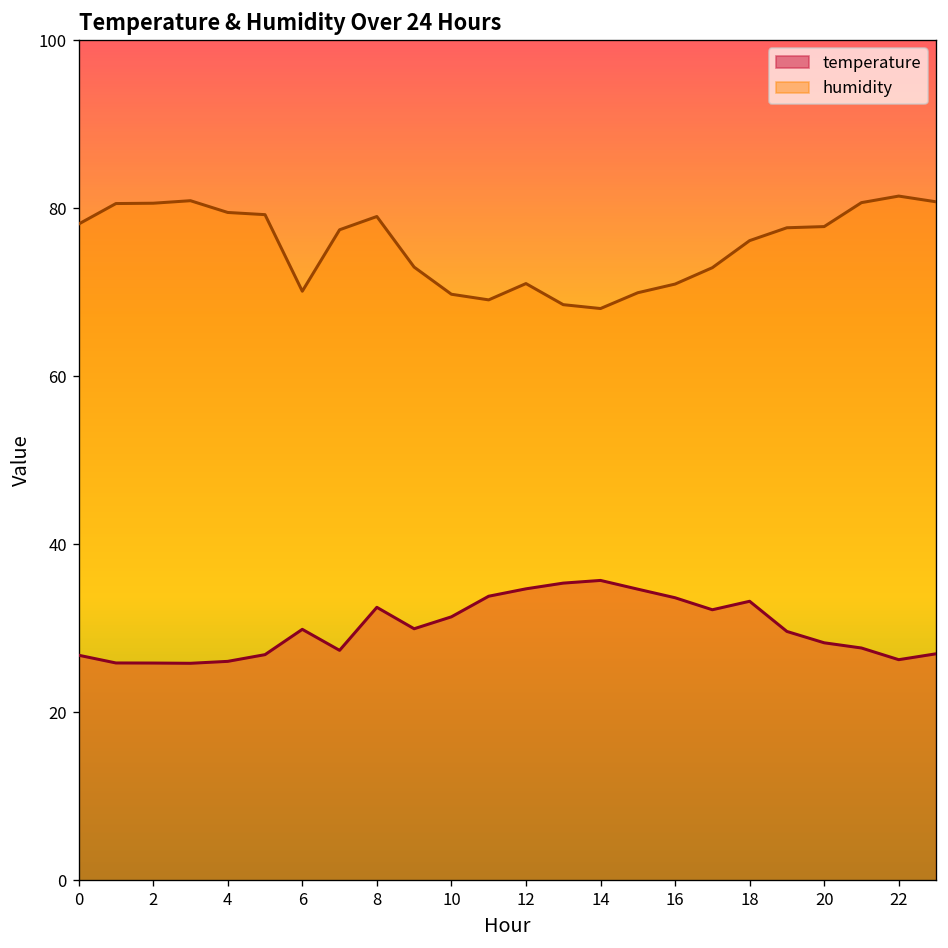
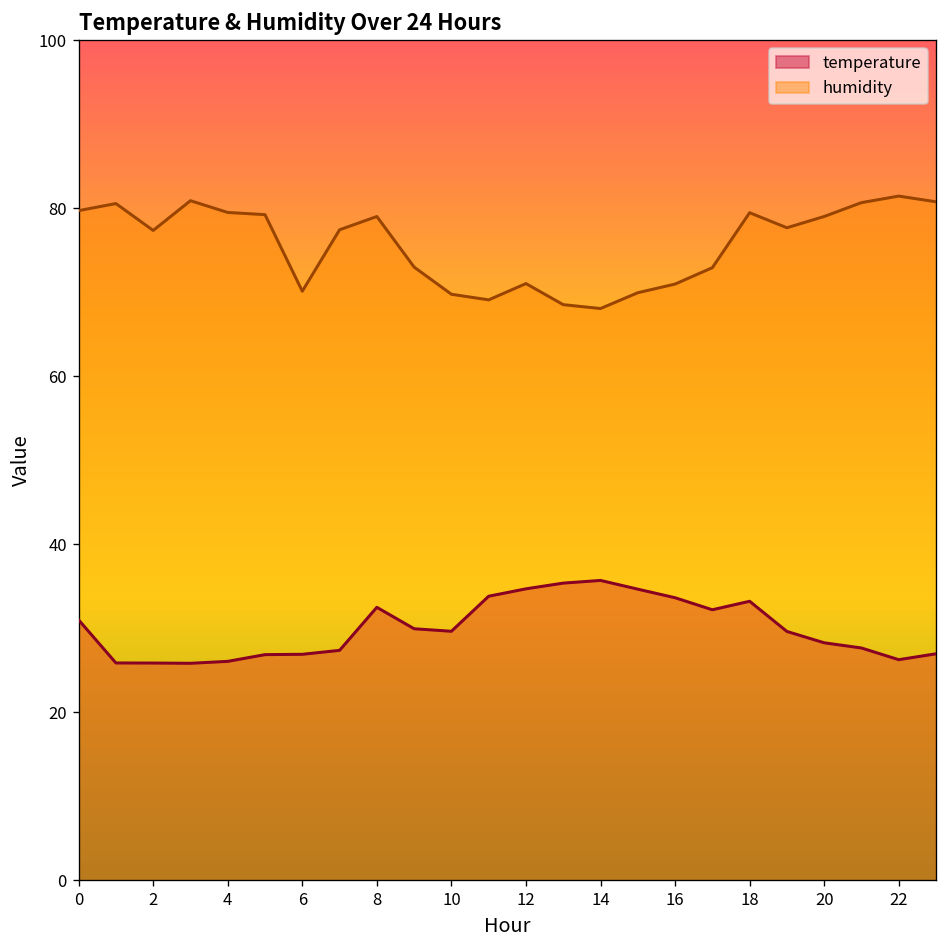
temperature, 0: 27 -> 31
humidity, 0: 78 -> 80
humidity, 2: 81 -> 77
temperature, 6: 30 -> 27
temperature, 10: 31 -> 30
humidity, 18: 76 -> 79
humidity, 20: 78 -> 79
